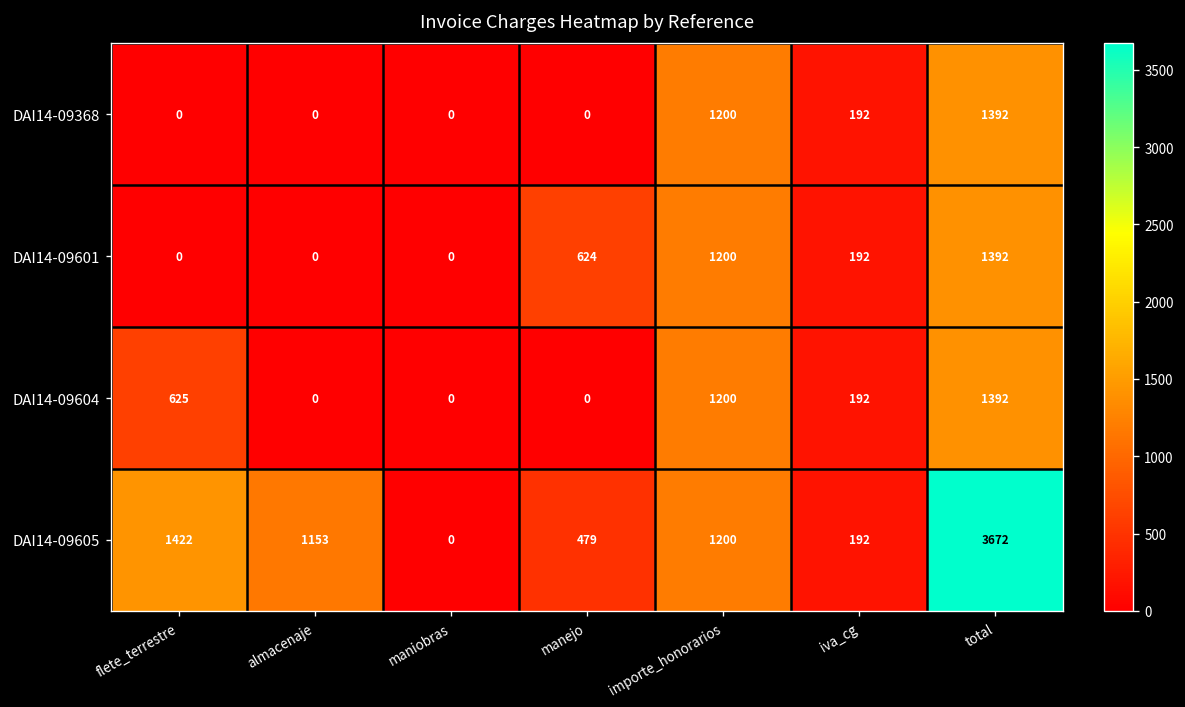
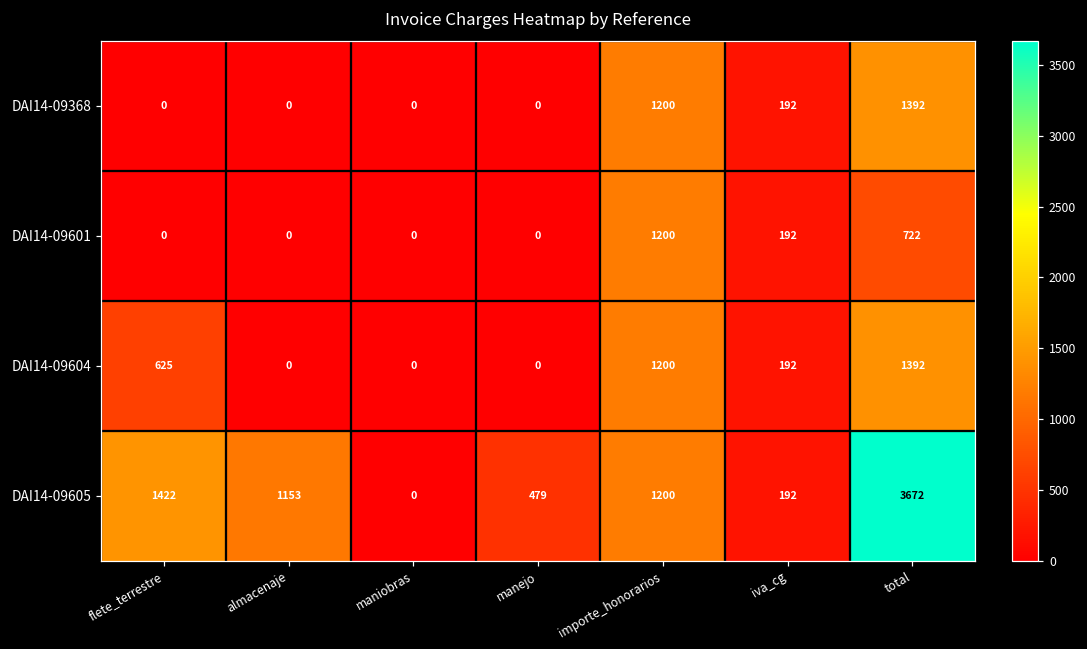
DAI14-09601, manejo: 624 -> 0
DAI14-09601, total: 1392 -> 722
